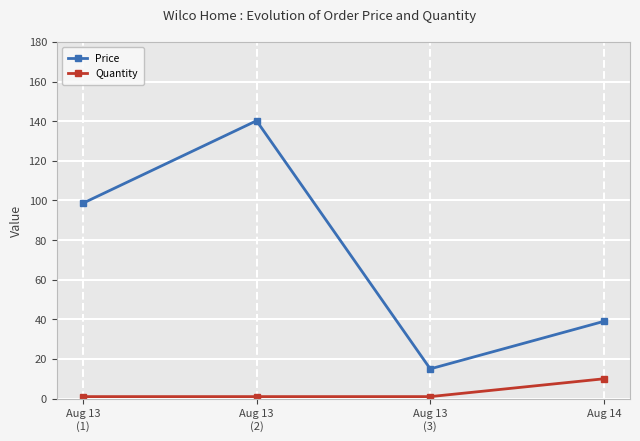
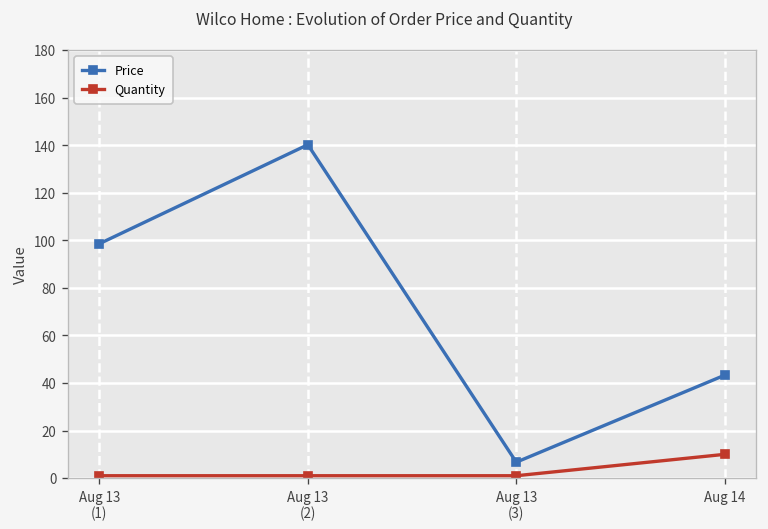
Price, Aug 13 (3): 15 -> 7
Price, Aug 14: 39 -> 43
